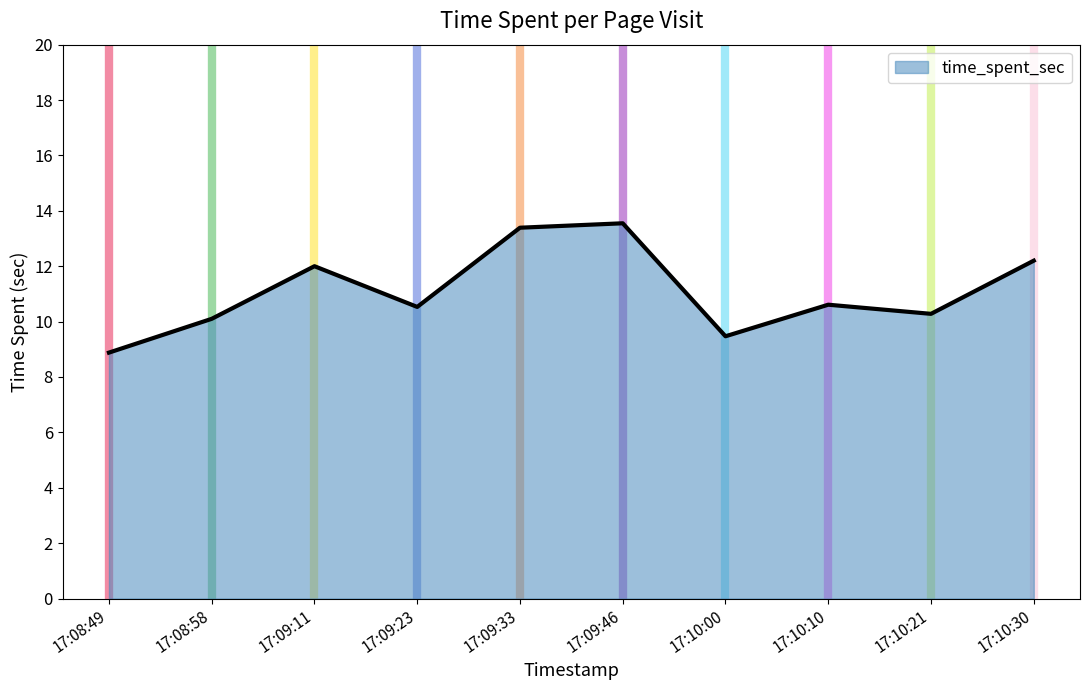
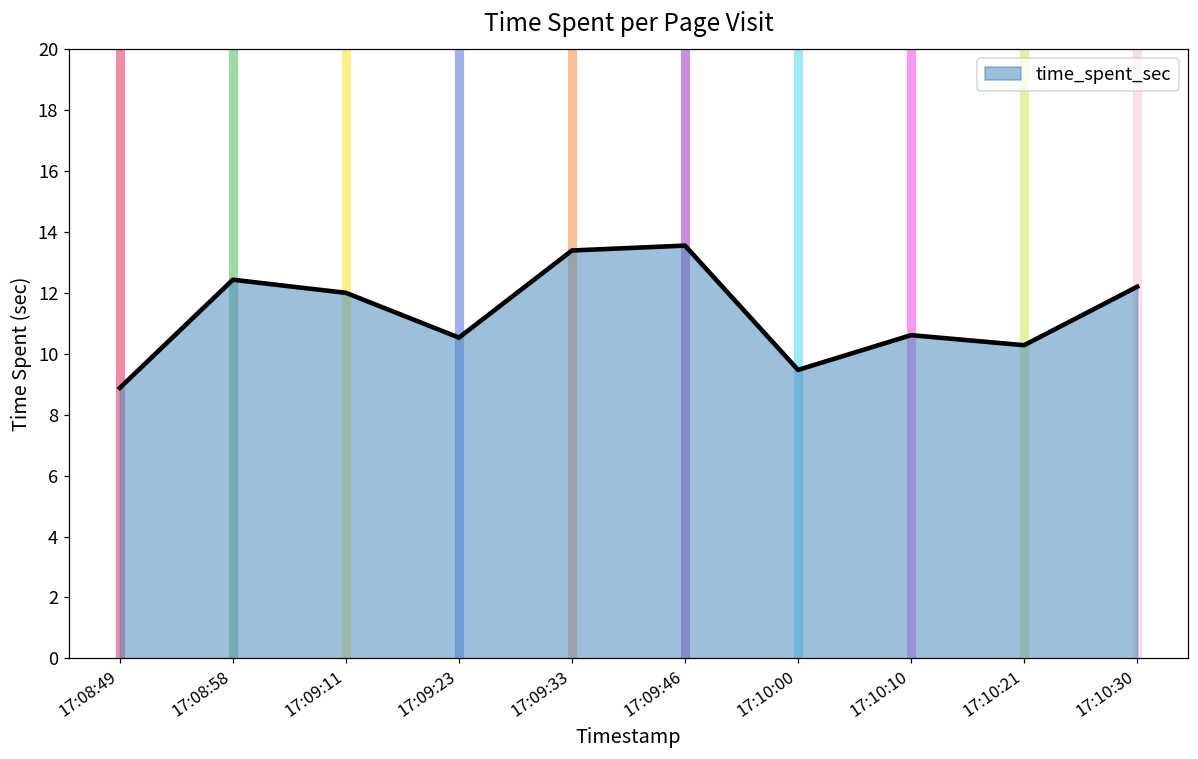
17:08:58: 10.1 -> 12.4
